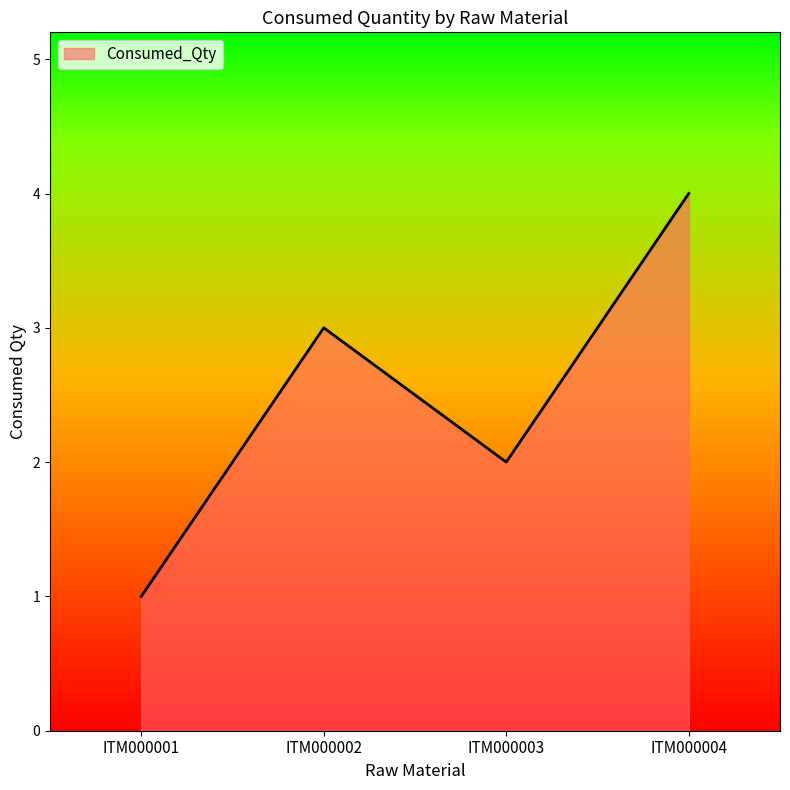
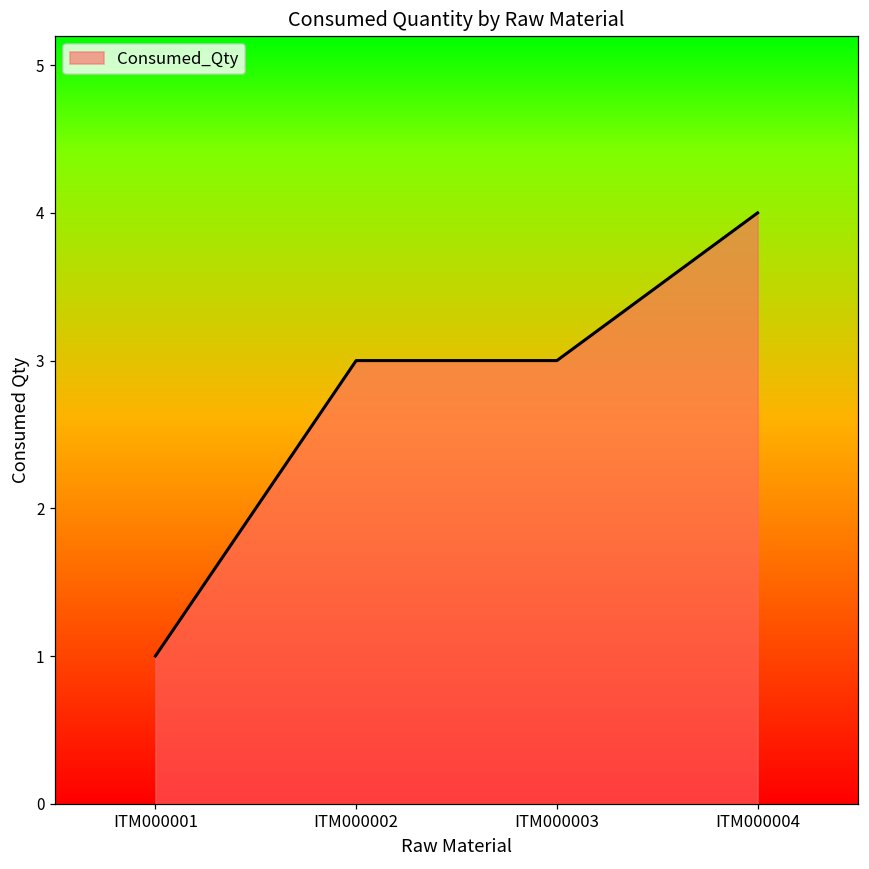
ITM000003: 2 -> 3
